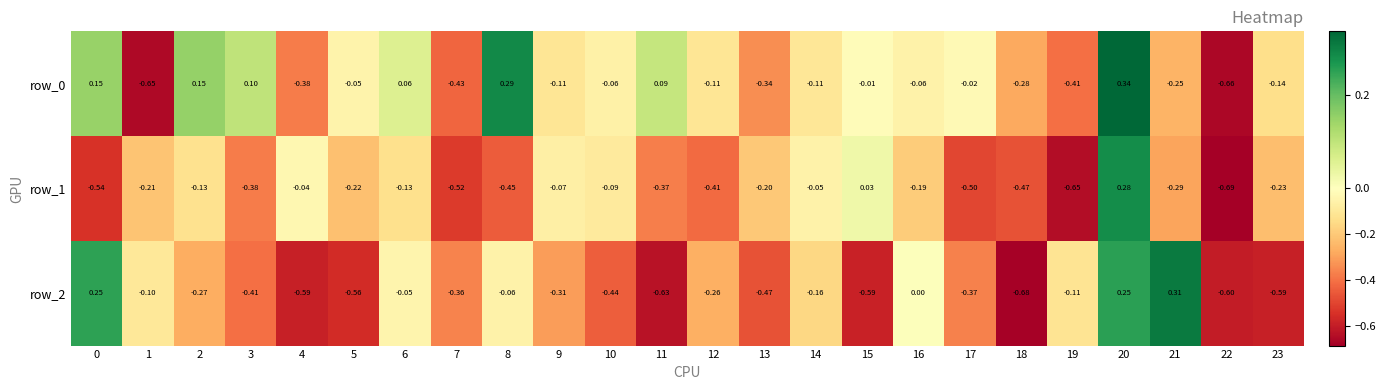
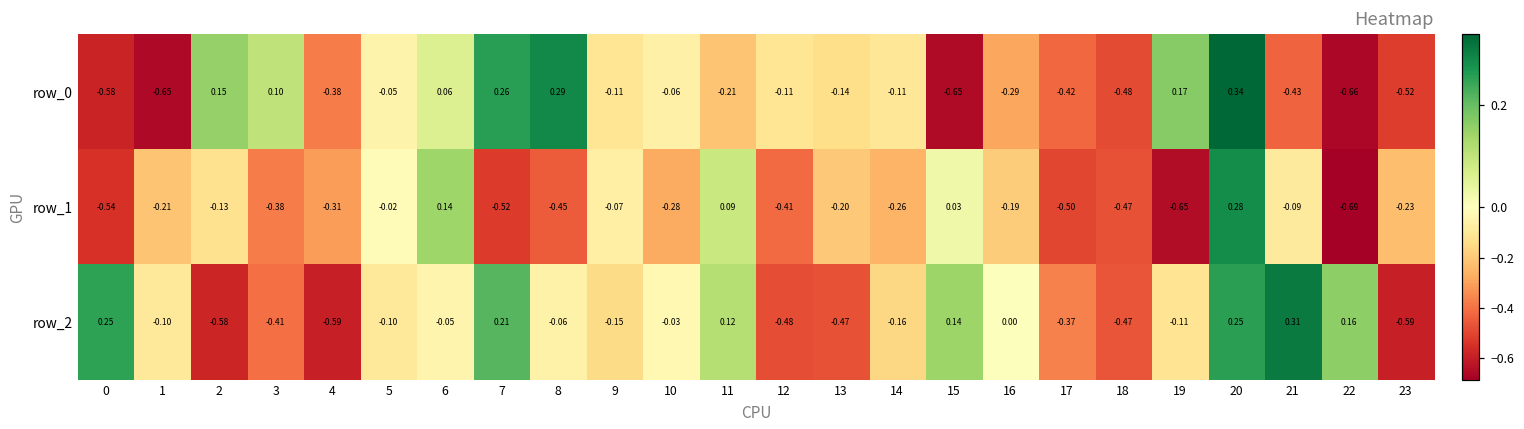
row_0, 0: 0.15 -> -0.58
row_0, 7: -0.43 -> 0.26
row_0, 11: 0.09 -> -0.21
row_0, 13: -0.34 -> -0.14
row_0, 15: -0.01 -> -0.65
row_0, 16: -0.06 -> -0.29
row_0, 17: -0.02 -> -0.42
row_0, 18: -0.28 -> -0.48
row_0, 19: -0.41 -> 0.17
row_0, 21: -0.25 -> -0.43
row_0, 23: -0.14 -> -0.52
row_1, 4: -0.04 -> -0.31
row_1, 5: -0.22 -> -0.02
row_1, 6: -0.13 -> 0.14
row_1, 10: -0.09 -> -0.28
row_1, 11: -0.37 -> 0.09
row_1, 14: -0.05 -> -0.26
row_1, 21: -0.29 -> -0.09
row_2, 2: -0.27 -> -0.58
row_2, 5: -0.56 -> -0.10
row_2, 7: -0.36 -> 0.21
row_2, 9: -0.31 -> -0.15
row_2, 10: -0.44 -> -0.03
row_2, 11: -0.63 -> 0.12
row_2, 12: -0.26 -> -0.48
row_2, 15: -0.59 -> 0.14
row_2, 18: -0.68 -> -0.47
row_2, 22: -0.60 -> 0.16
